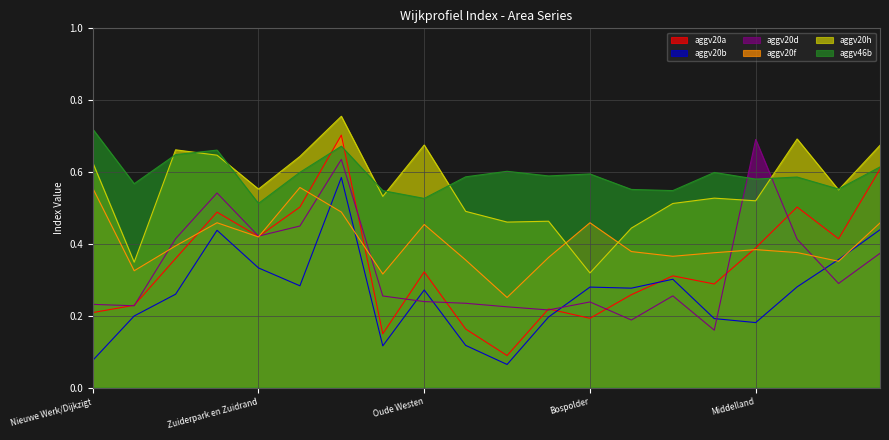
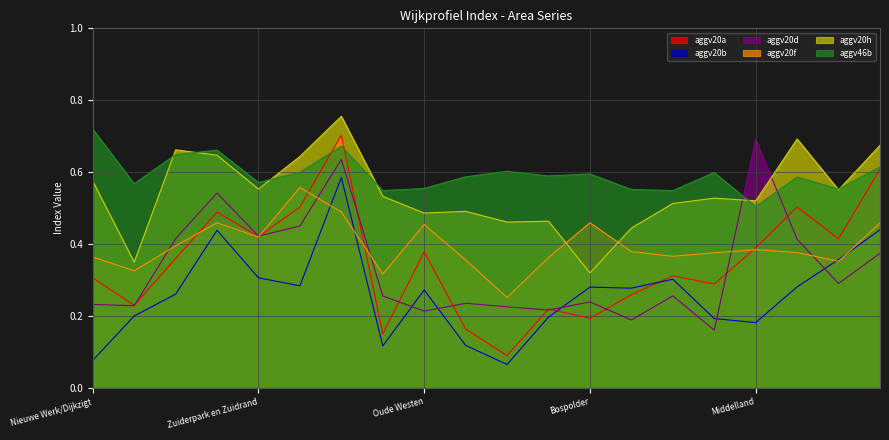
aggv20a, Nieuwe Werk/Dijkzigt: 0.21 -> 0.31
aggv20f, Nieuwe Werk/Dijkzigt: 0.56 -> 0.36
aggv20h, Nieuwe Werk/Dijkzigt: 0.63 -> 0.57
aggv20b, Zuiderpark en Zuidrand: 0.33 -> 0.31
aggv46b, Zuiderpark en Zuidrand: 0.51 -> 0.57
aggv20a, Oude Westen: 0.32 -> 0.38
aggv20d, Oude Westen: 0.24 -> 0.21
aggv20h, Oude Westen: 0.68 -> 0.49
aggv46b, Oude Westen: 0.53 -> 0.55
aggv46b, Middelland: 0.58 -> 0.50
